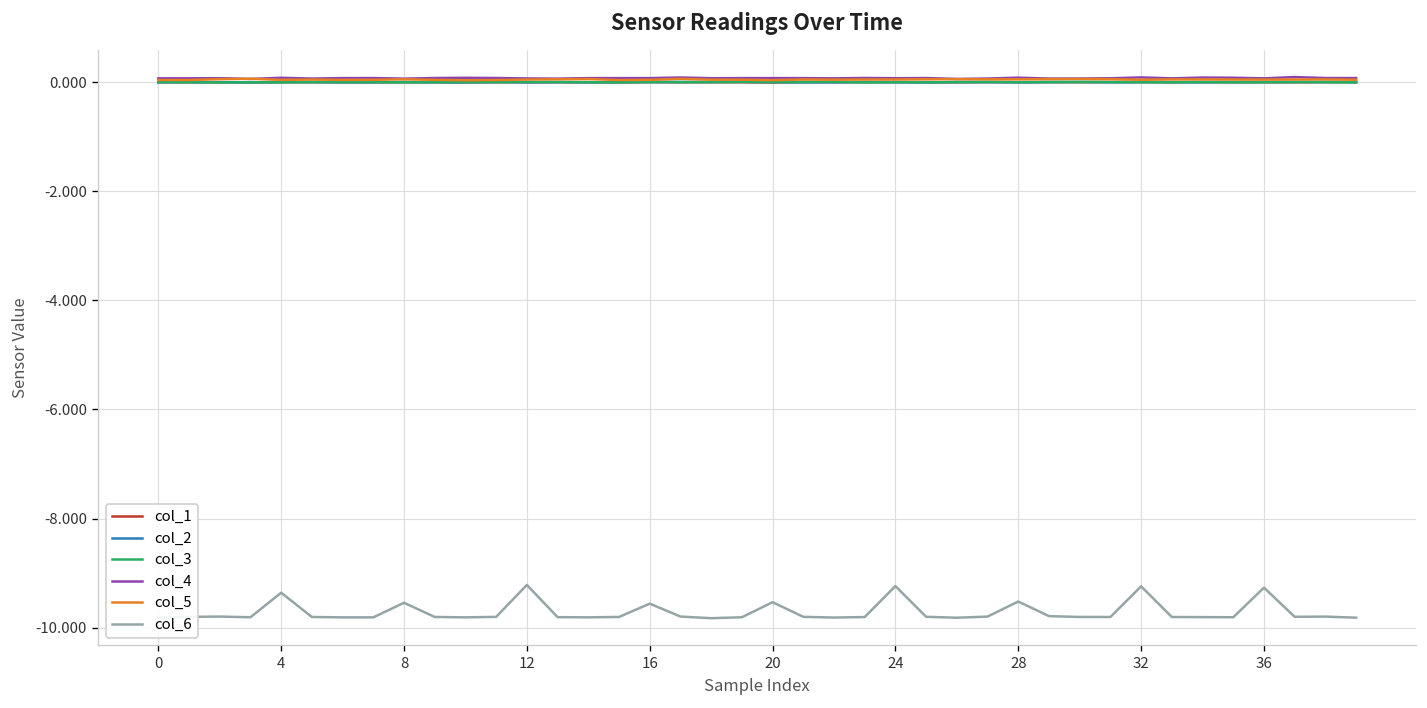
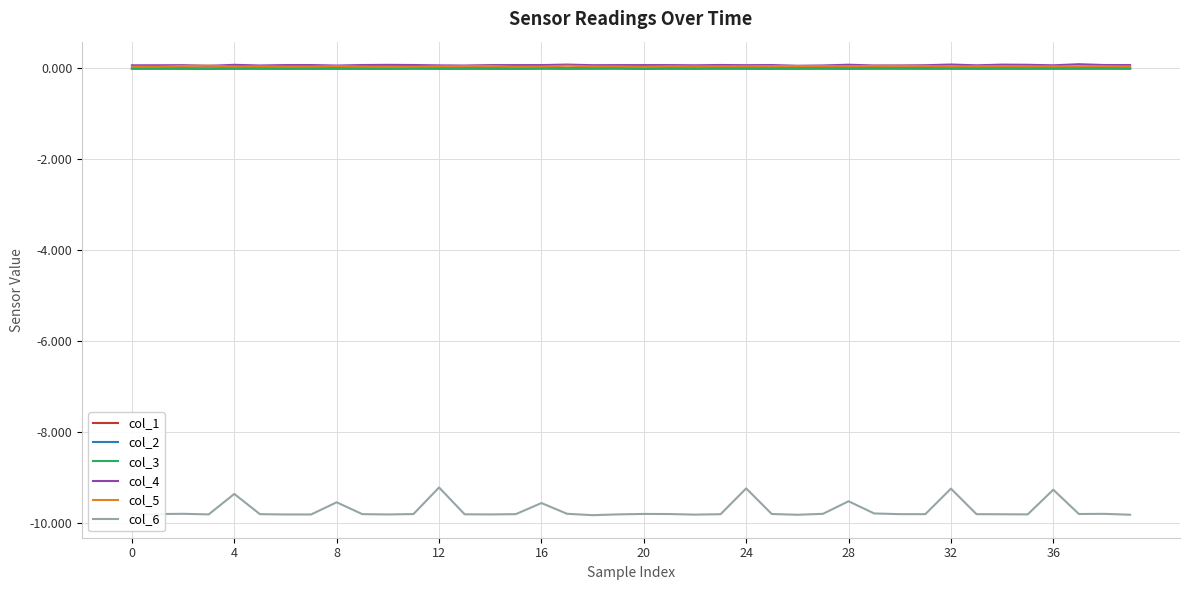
col_6, 20: -9.5 -> -9.8
